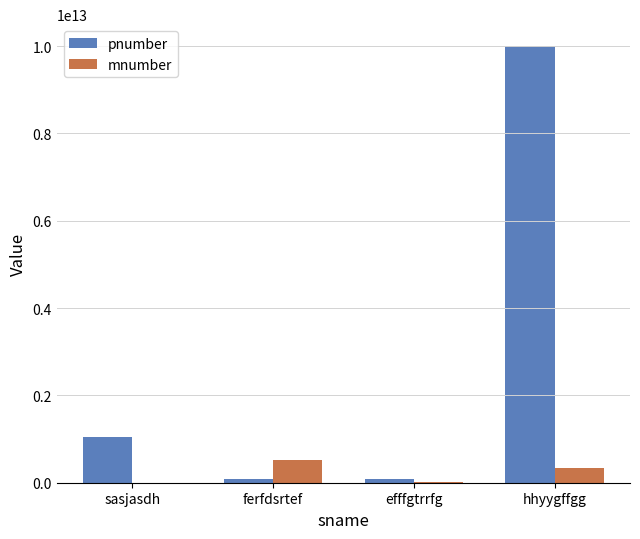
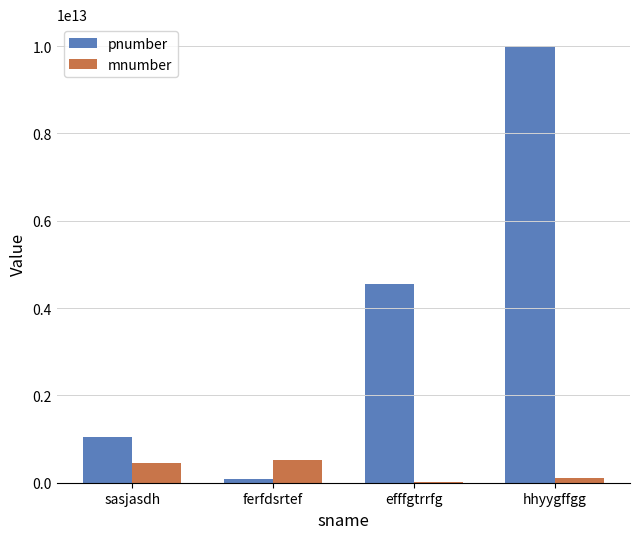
mnumber, sasjasdh: 0 -> 500000000000
pnumber, efffgtrrfg: 100000000000 -> 4500000000000
mnumber, hhyygffgg: 300000000000 -> 100000000000
